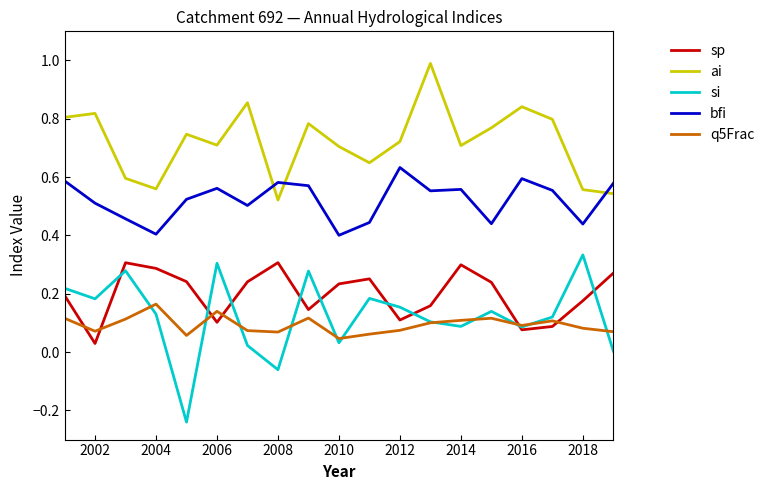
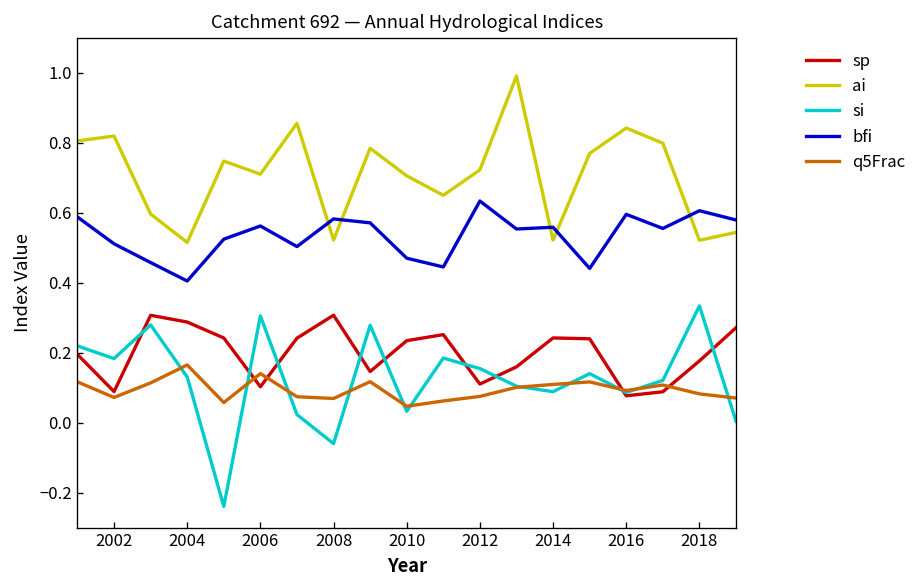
sp, 2002: 0.03 -> 0.09
ai, 2004: 0.56 -> 0.51
bfi, 2010: 0.40 -> 0.47
sp, 2014: 0.30 -> 0.24
ai, 2014: 0.71 -> 0.52
ai, 2018: 0.56 -> 0.52
bfi, 2018: 0.44 -> 0.61
